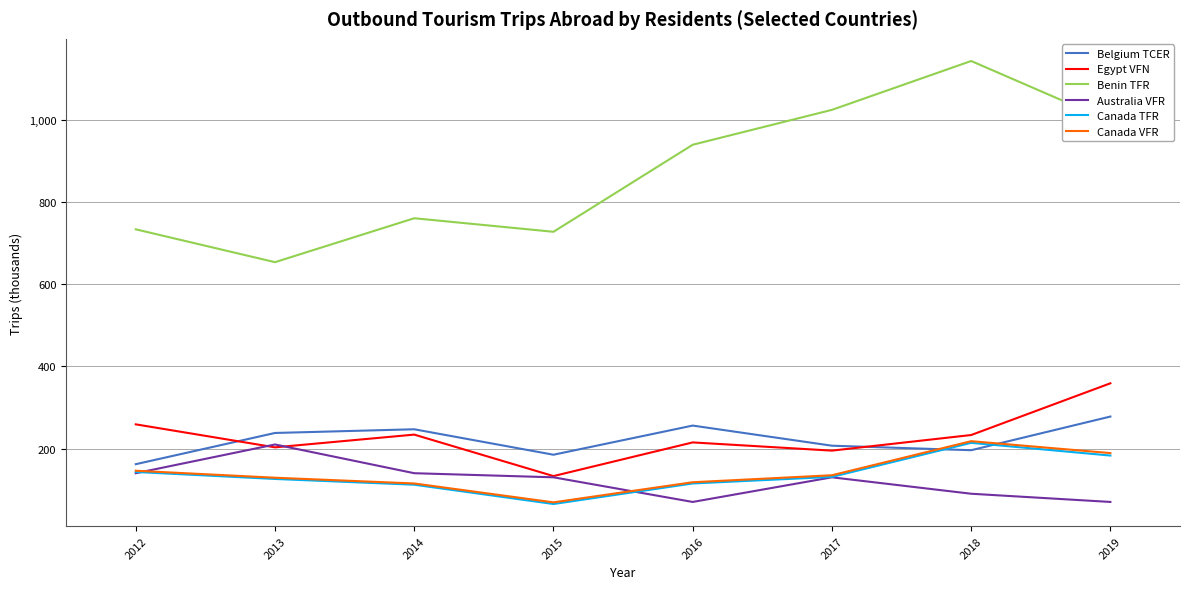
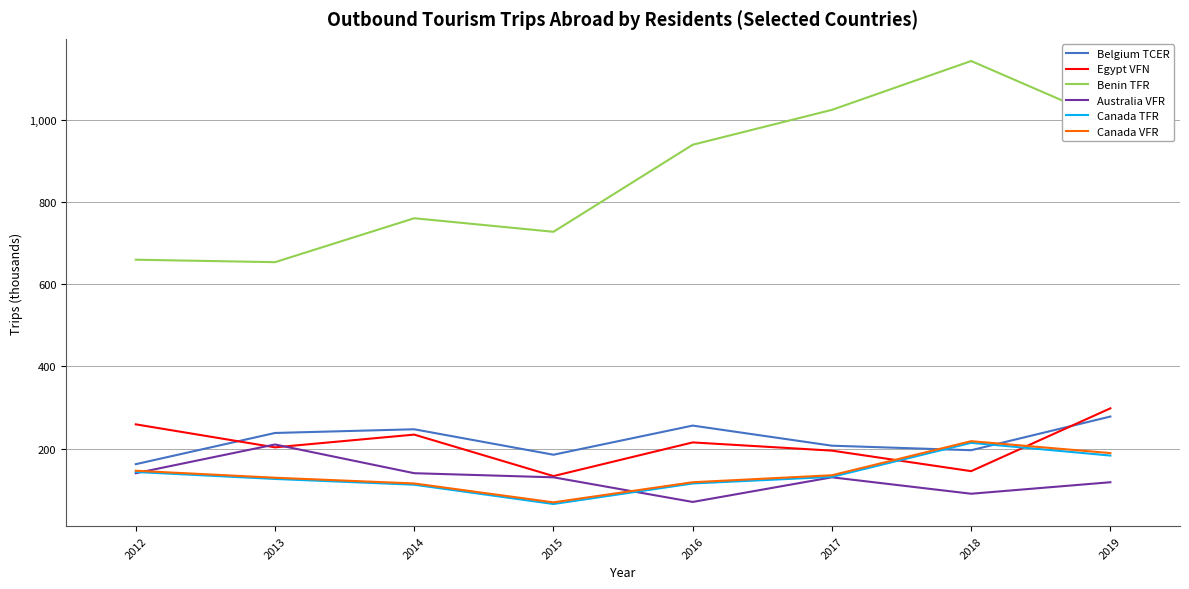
Benin TFR, 2012: 730 -> 660
Egypt VFN, 2018: 230 -> 150
Egypt VFN, 2019: 360 -> 300
Australia VFR, 2019: 70 -> 120
